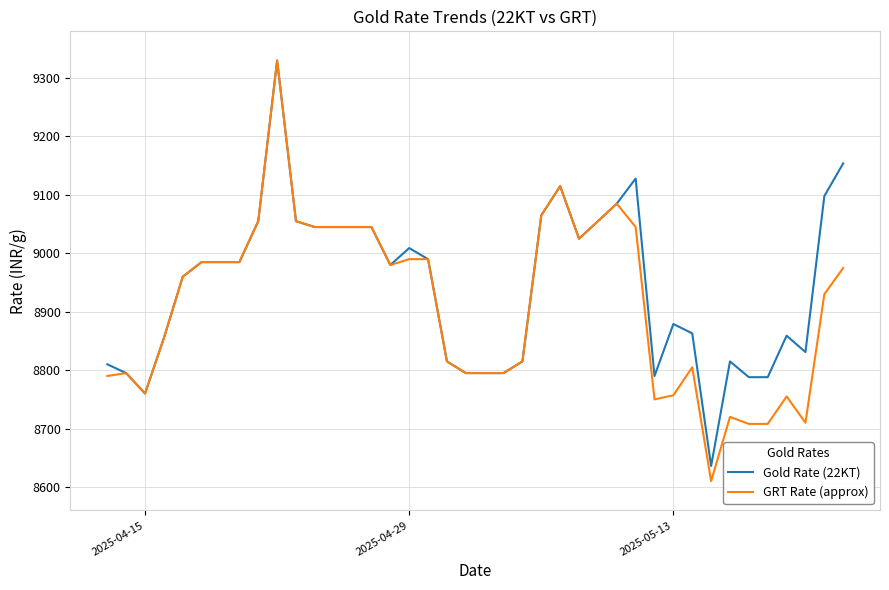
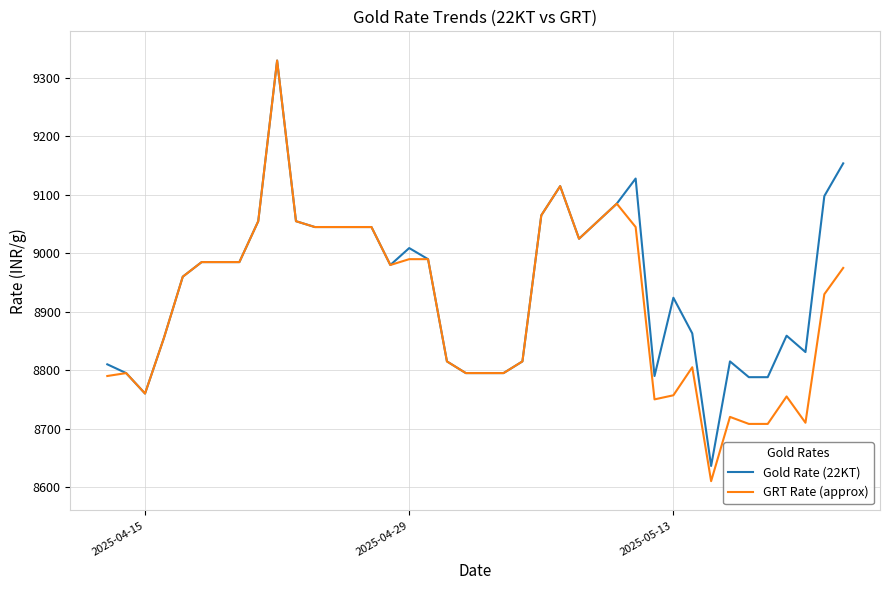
Gold Rate (22KT), 2025-05-13: 8880 -> 8920
